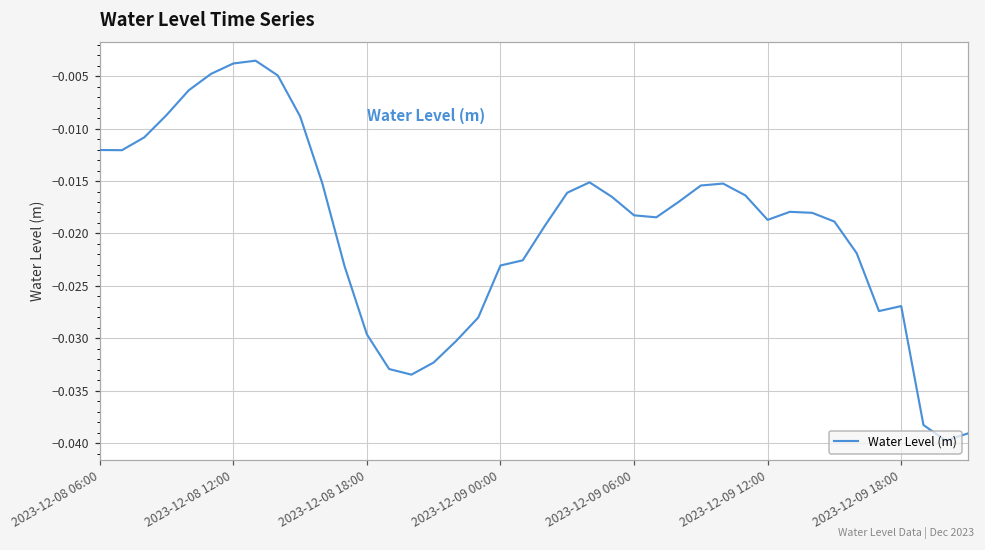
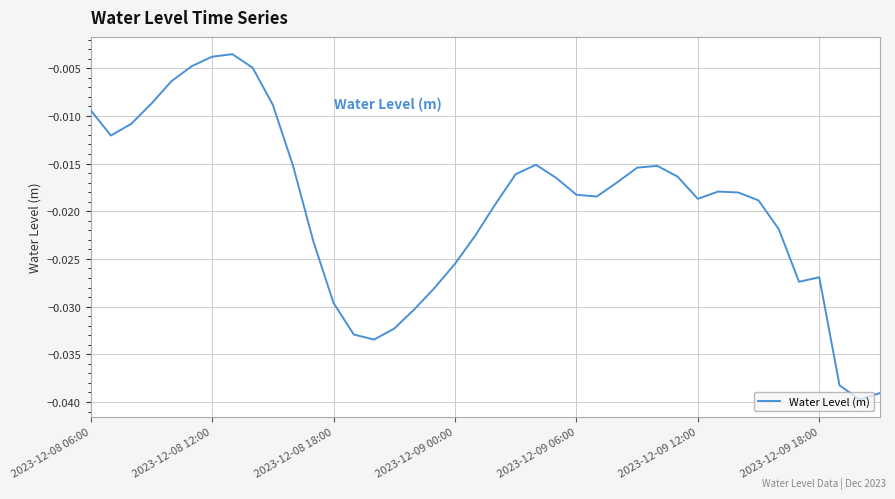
2023-12-08 06:00: -0.012 -> -0.009
2023-12-09 00:00: -0.023 -> -0.026
